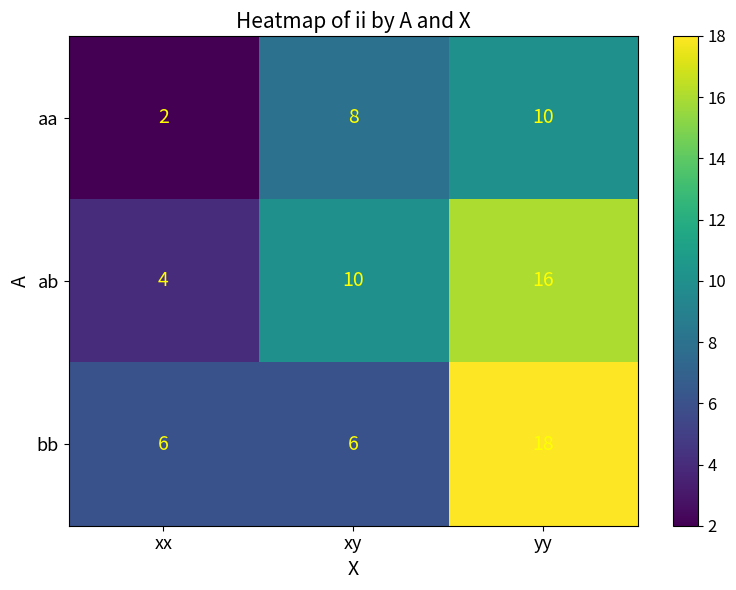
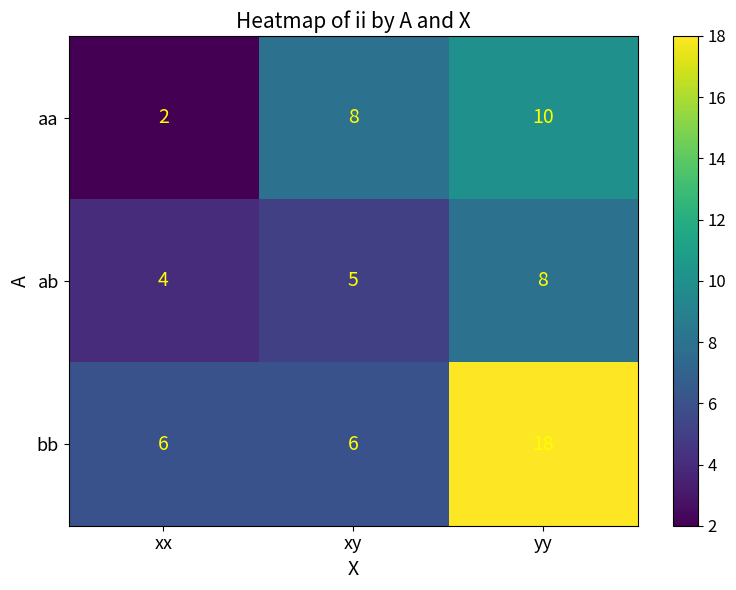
ab, xy: 10 -> 5
ab, yy: 16 -> 8
